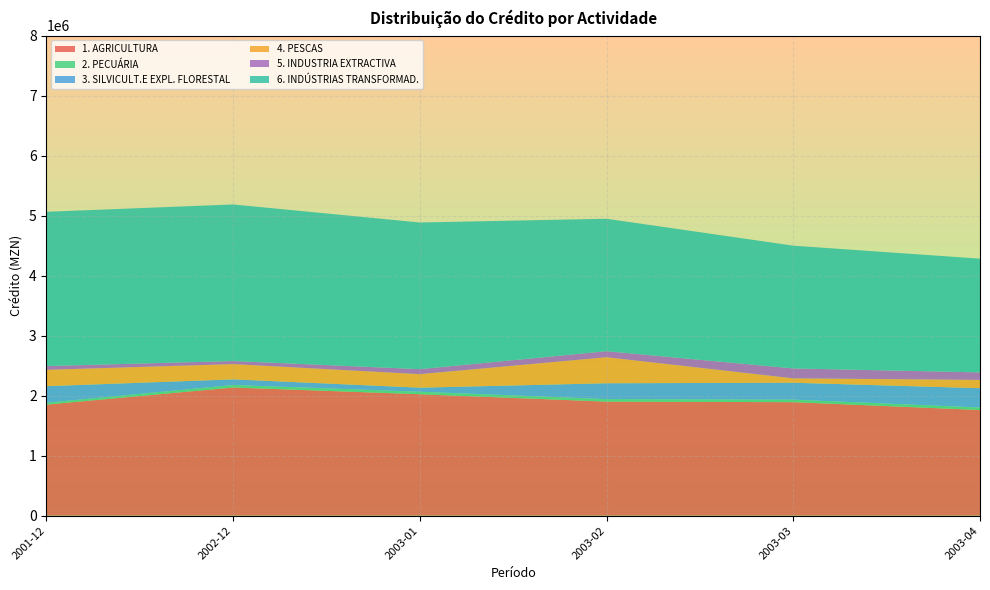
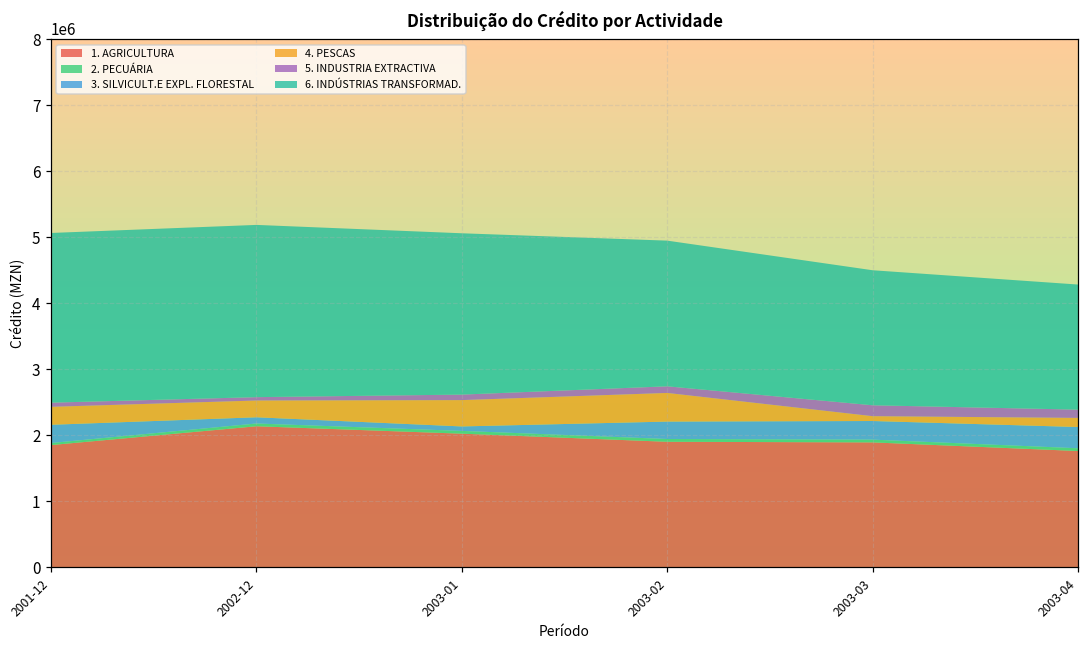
4. PESCAS, 2003-01: 200000 -> 400000
